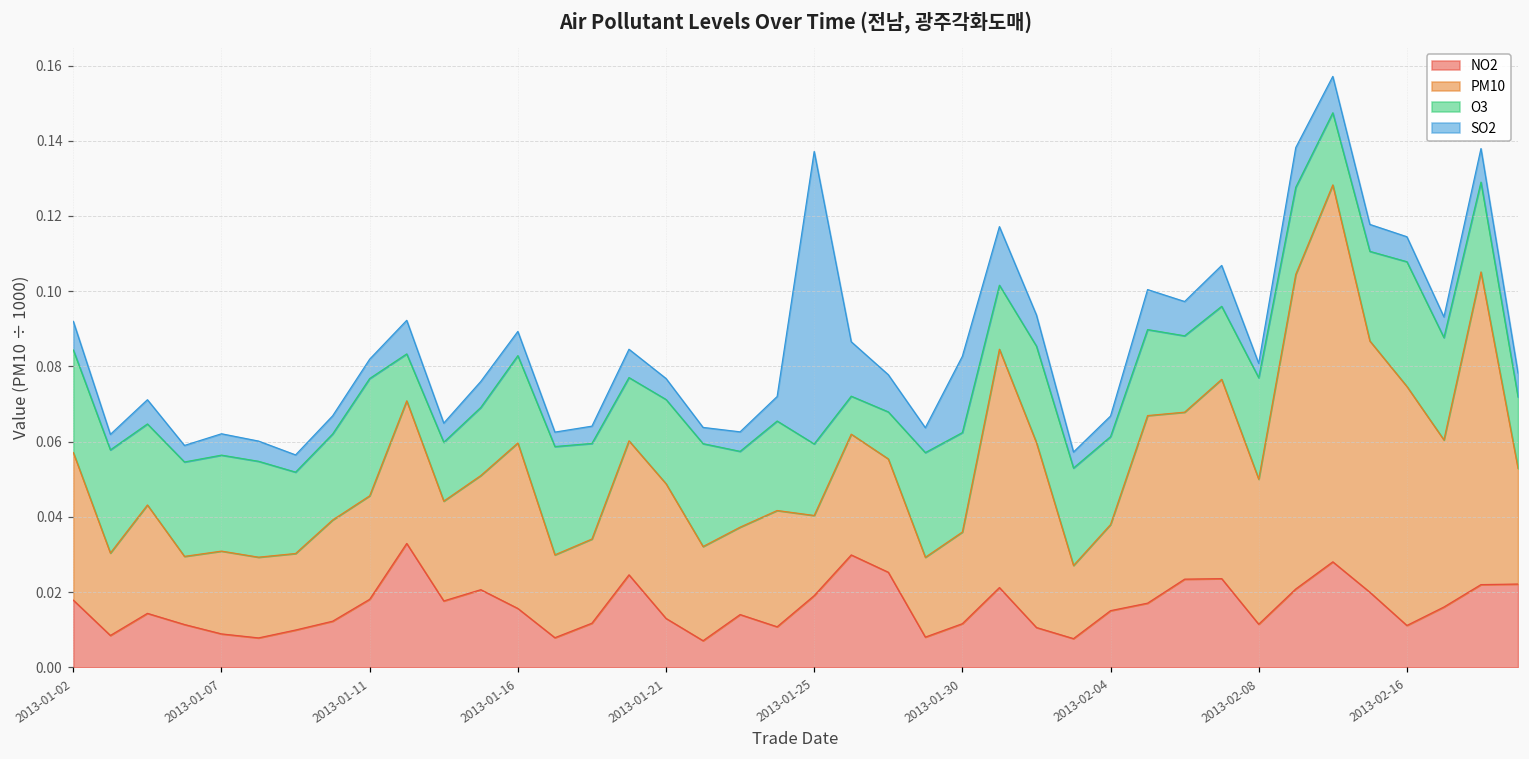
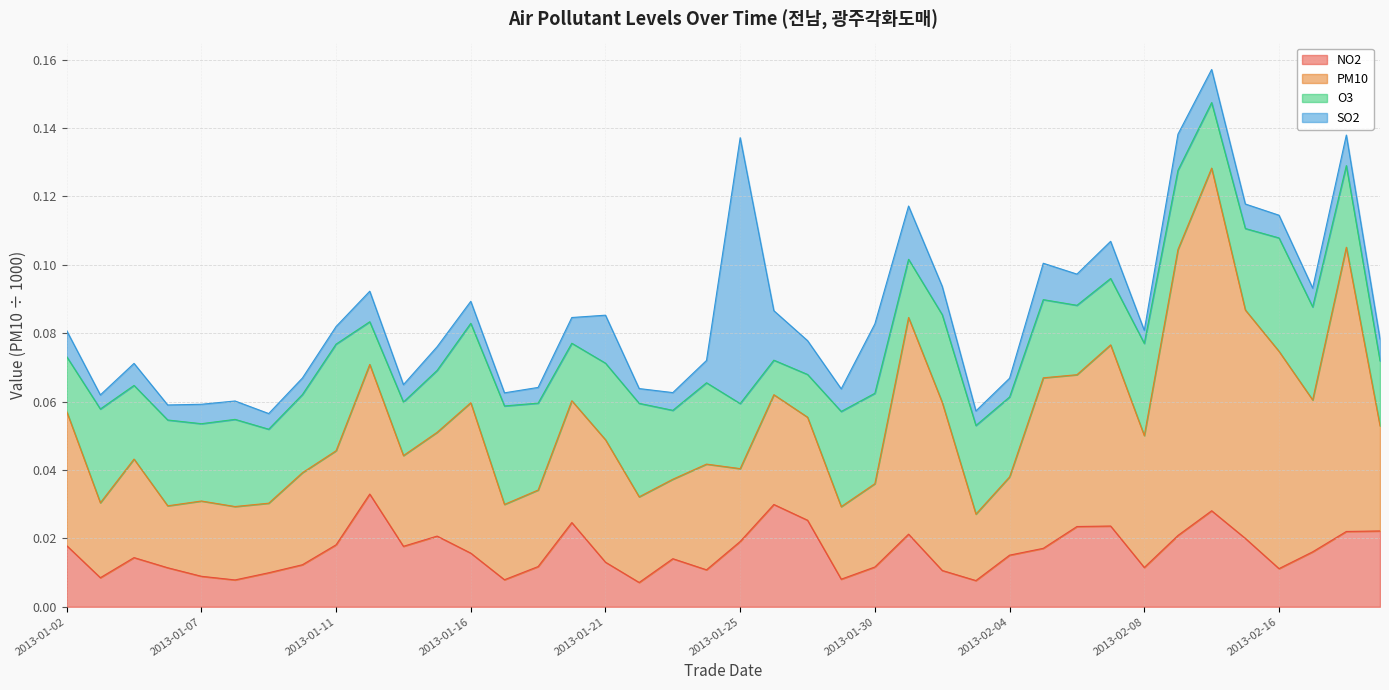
O3, 2013-01-02: 0.027 -> 0.016
O3, 2013-01-07: 0.026 -> 0.023
SO2, 2013-01-21: 0.006 -> 0.014
